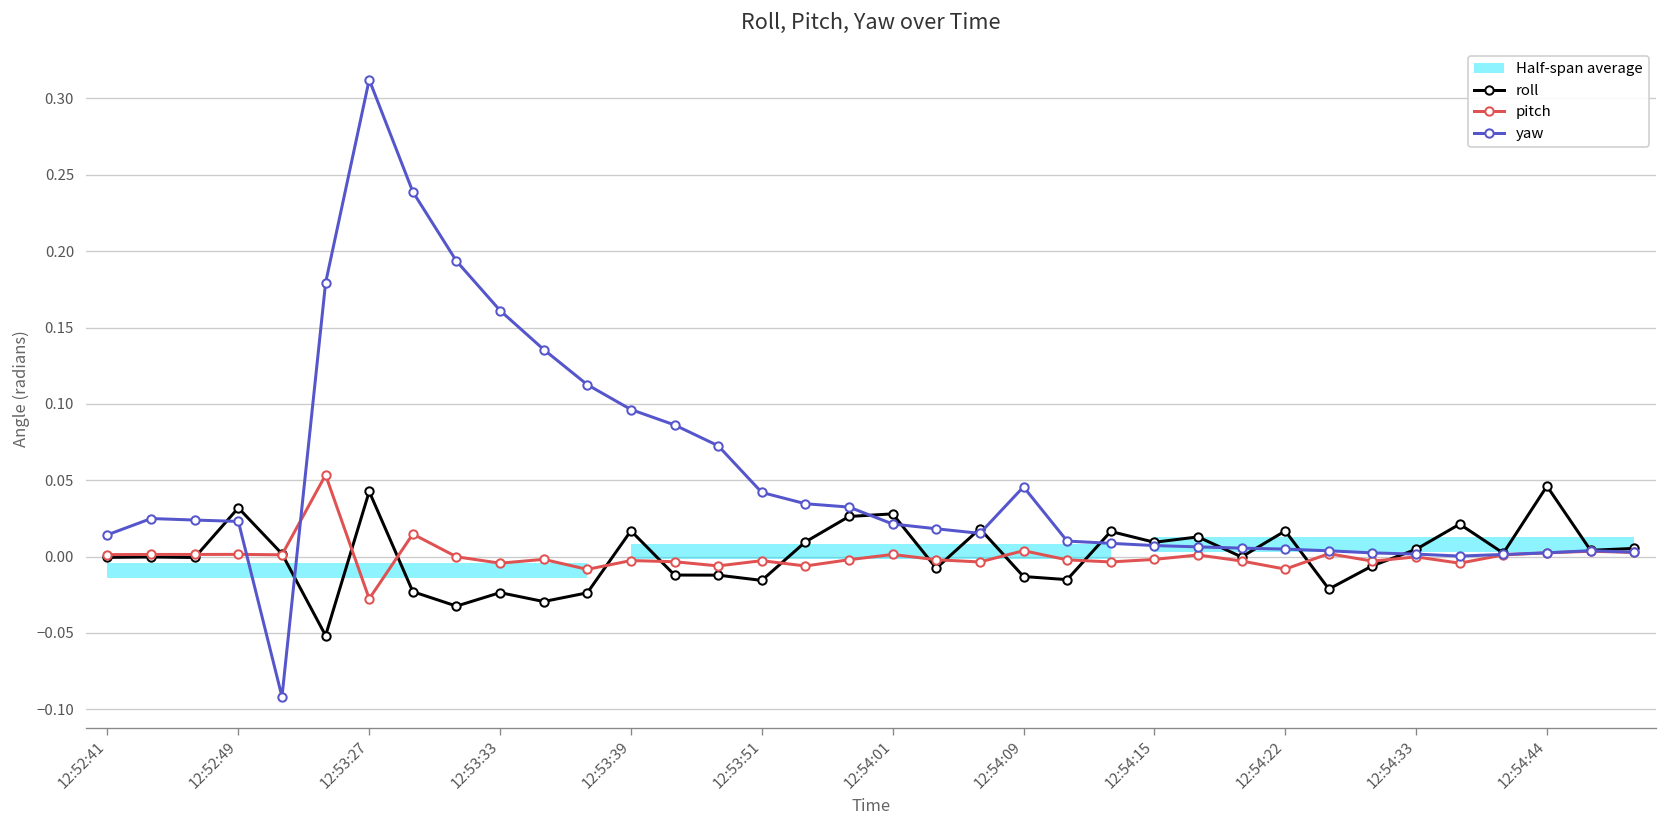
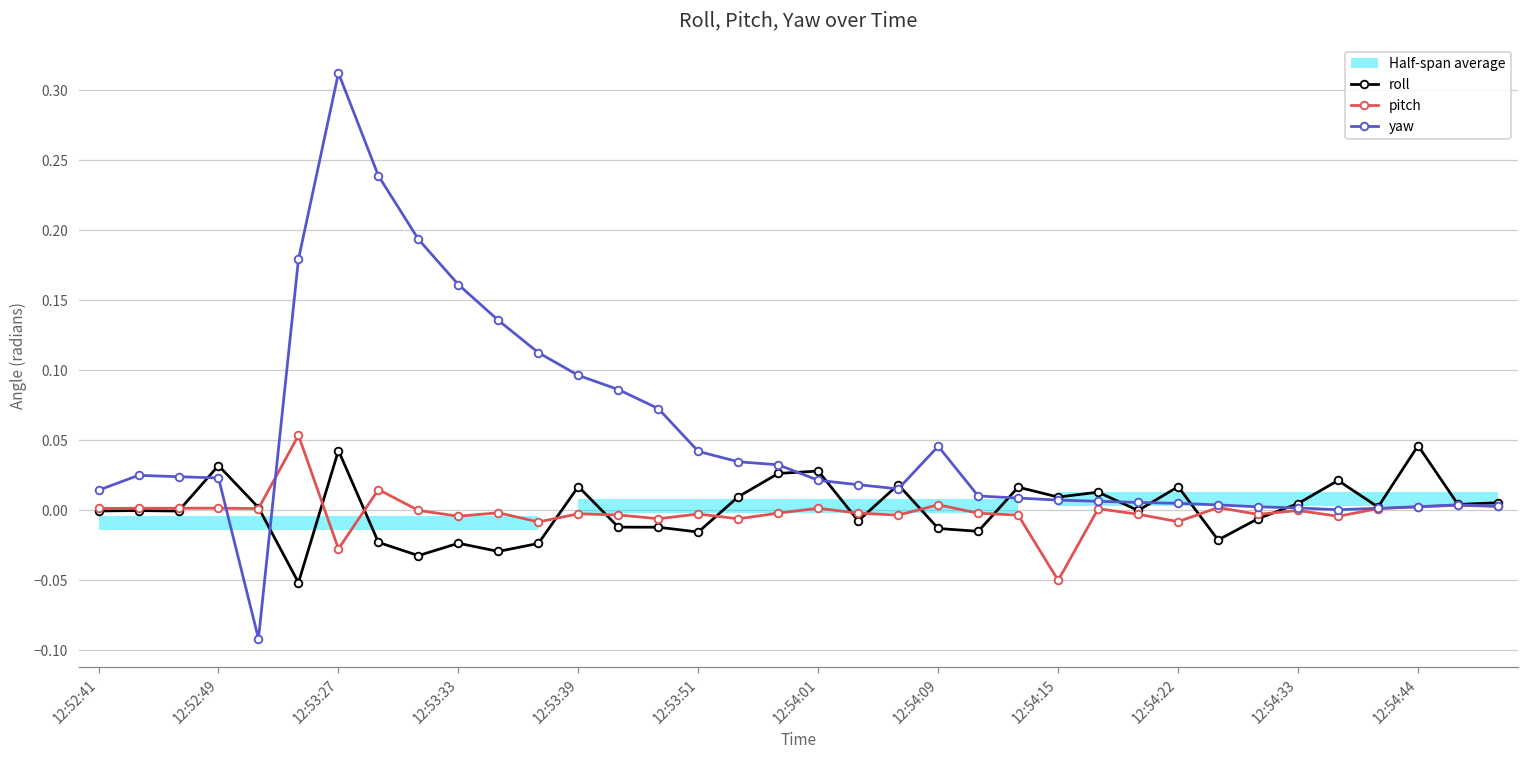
pitch, 12:54:15: -0.002 -> -0.050
